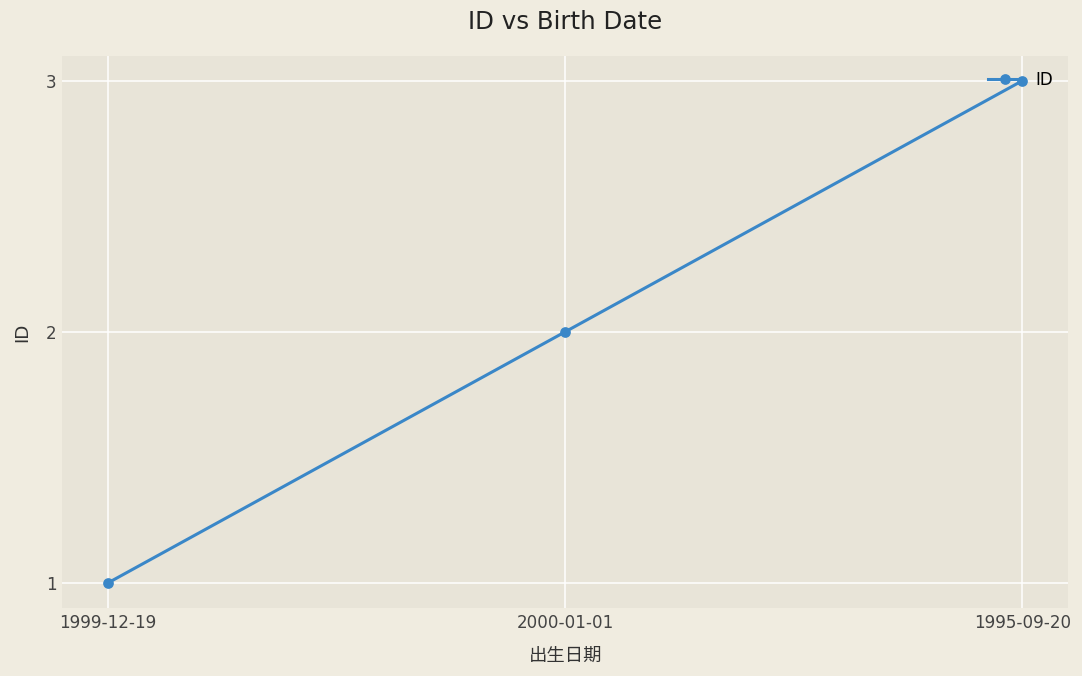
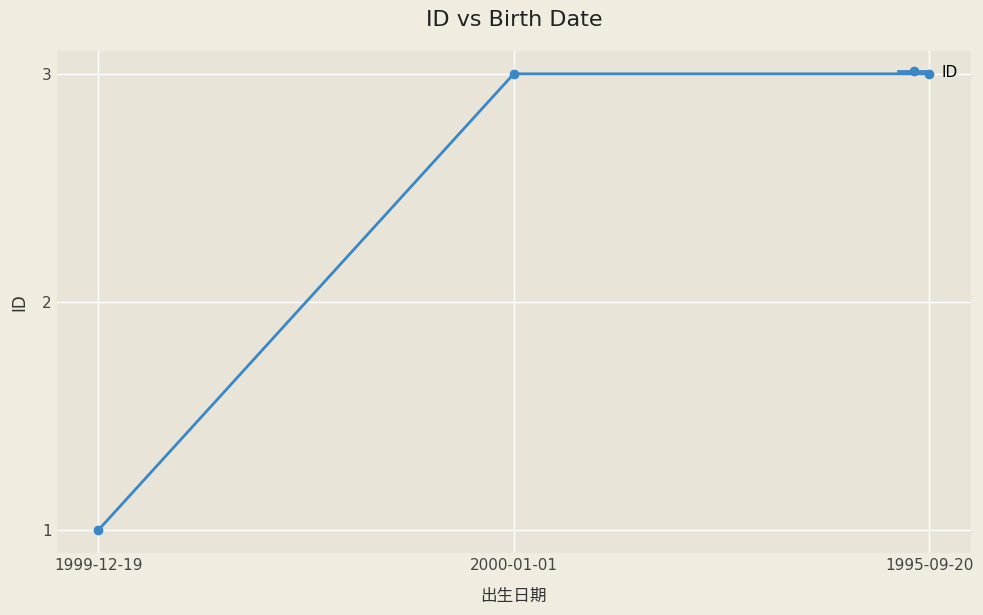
2000-01-01: 2 -> 3
